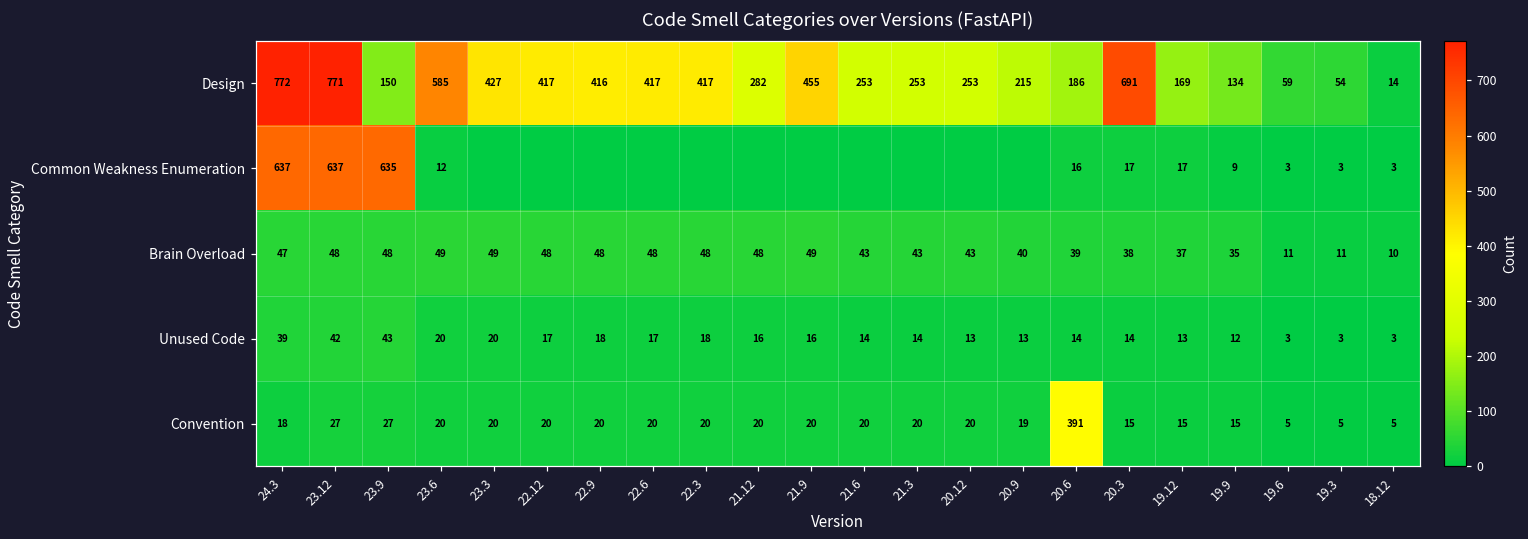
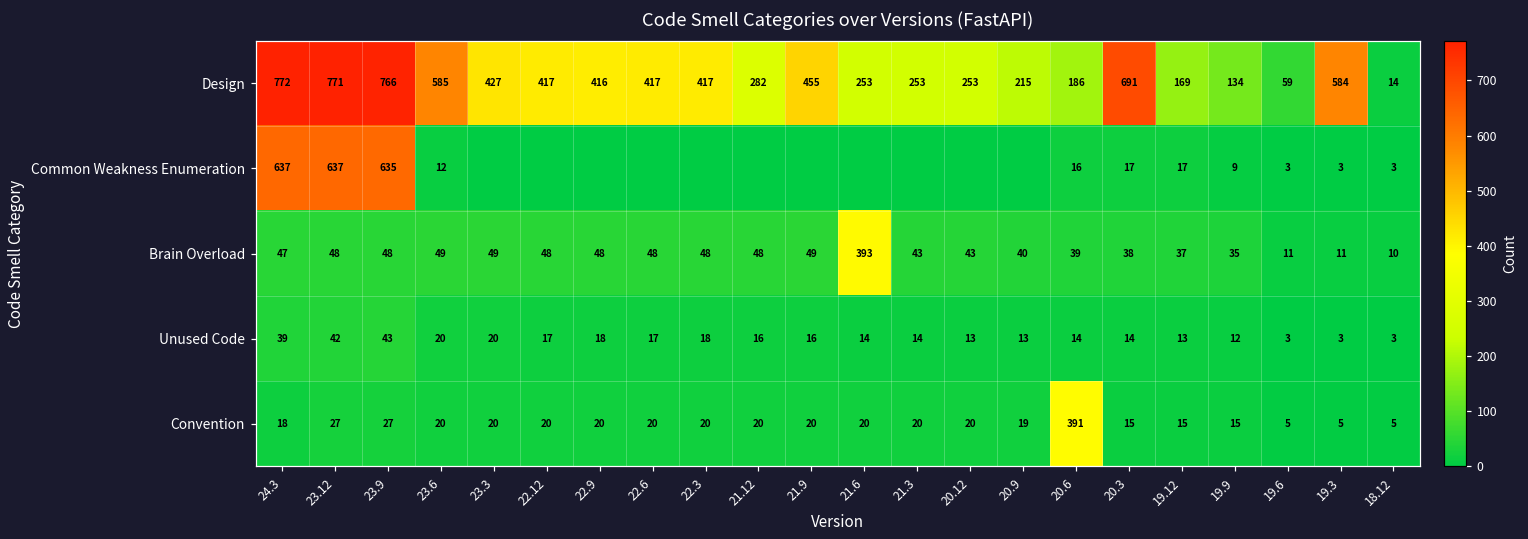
Design, 23.9: 150 -> 766
Design, 19.3: 54 -> 584
Brain Overload, 21.6: 43 -> 393
